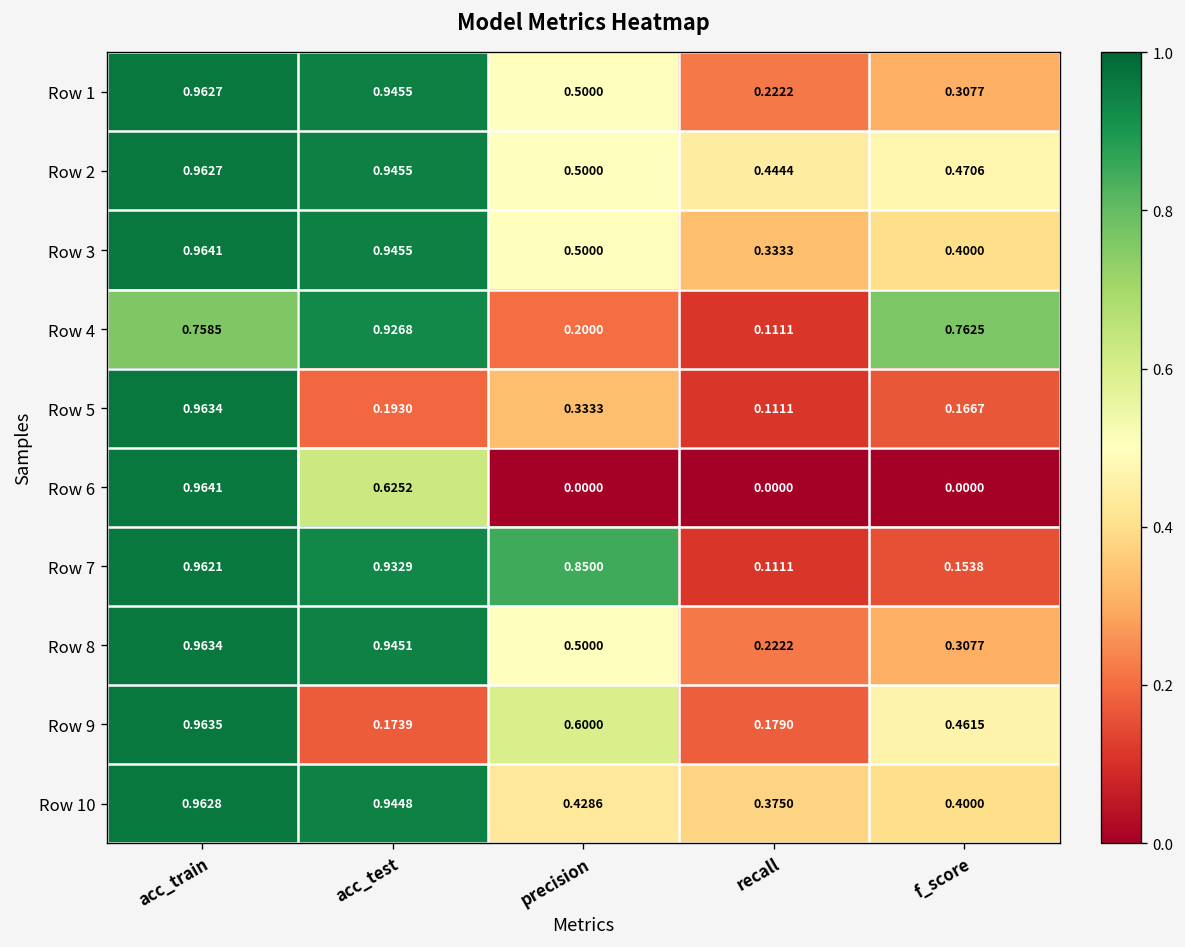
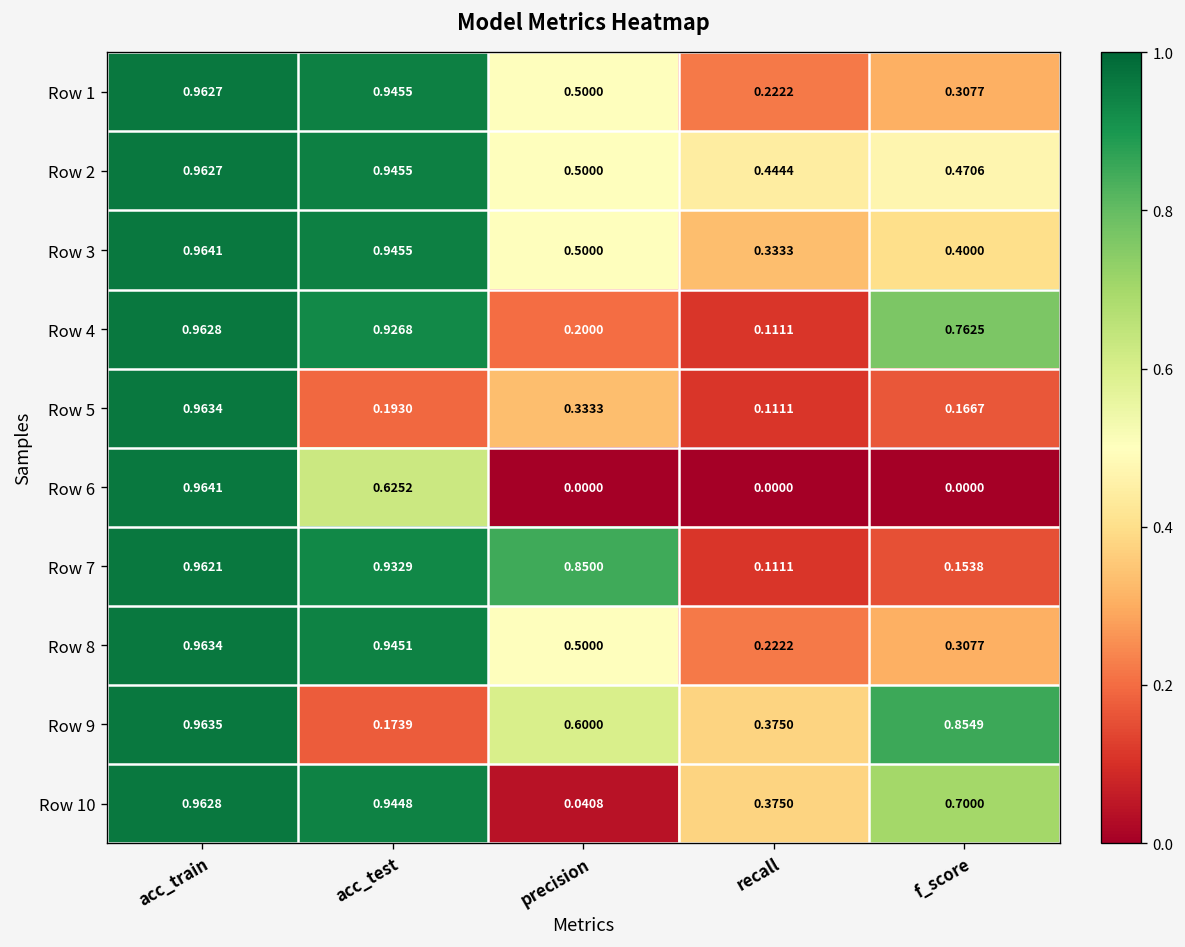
Row 4, acc_train: 0.7585 -> 0.9628
Row 9, recall: 0.1790 -> 0.3750
Row 9, f_score: 0.4615 -> 0.8549
Row 10, precision: 0.4286 -> 0.0408
Row 10, f_score: 0.4000 -> 0.7000
